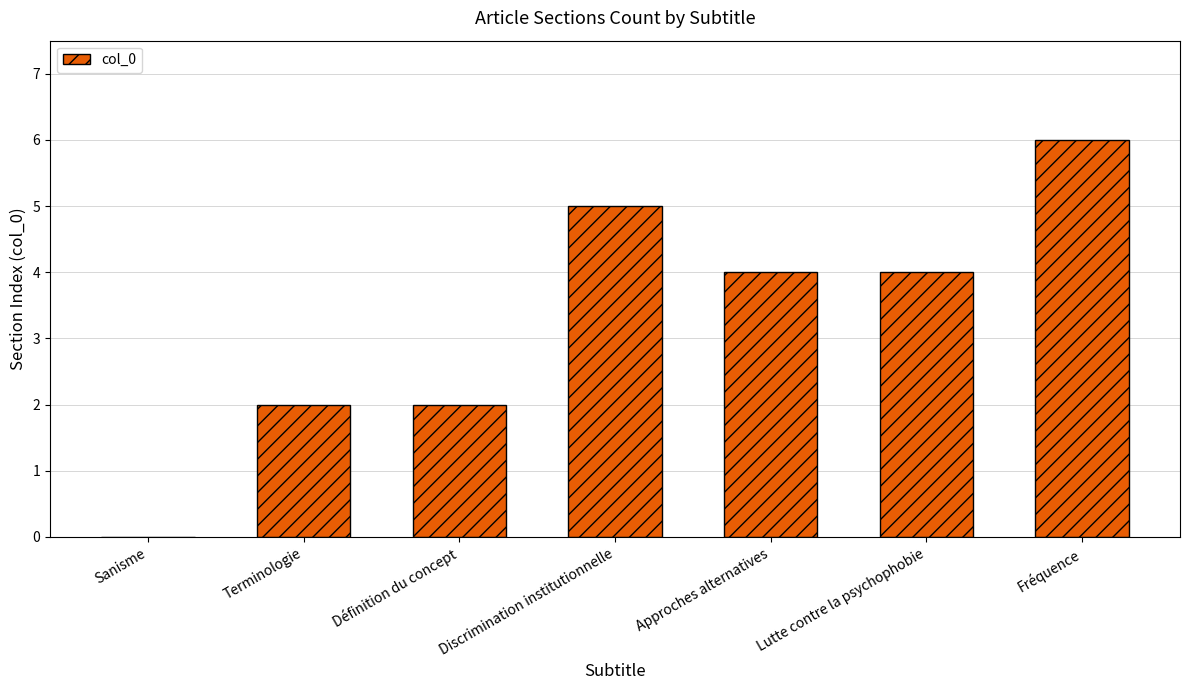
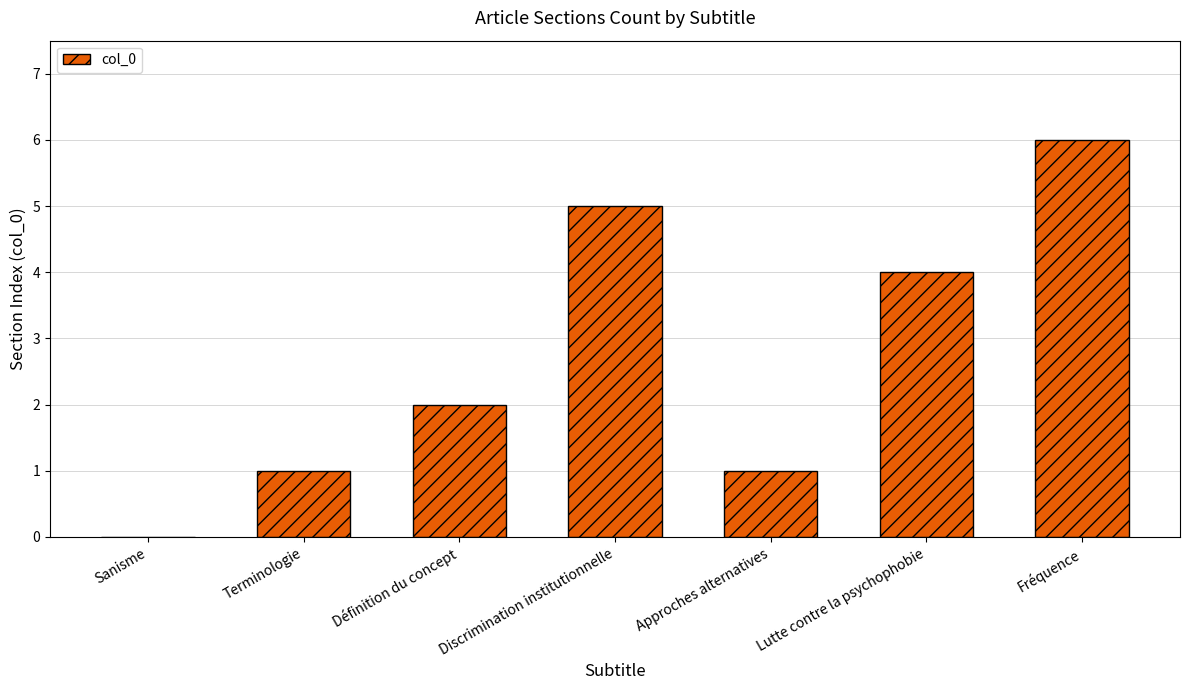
Terminologie: 2 -> 1
Approches alternatives: 4 -> 1
